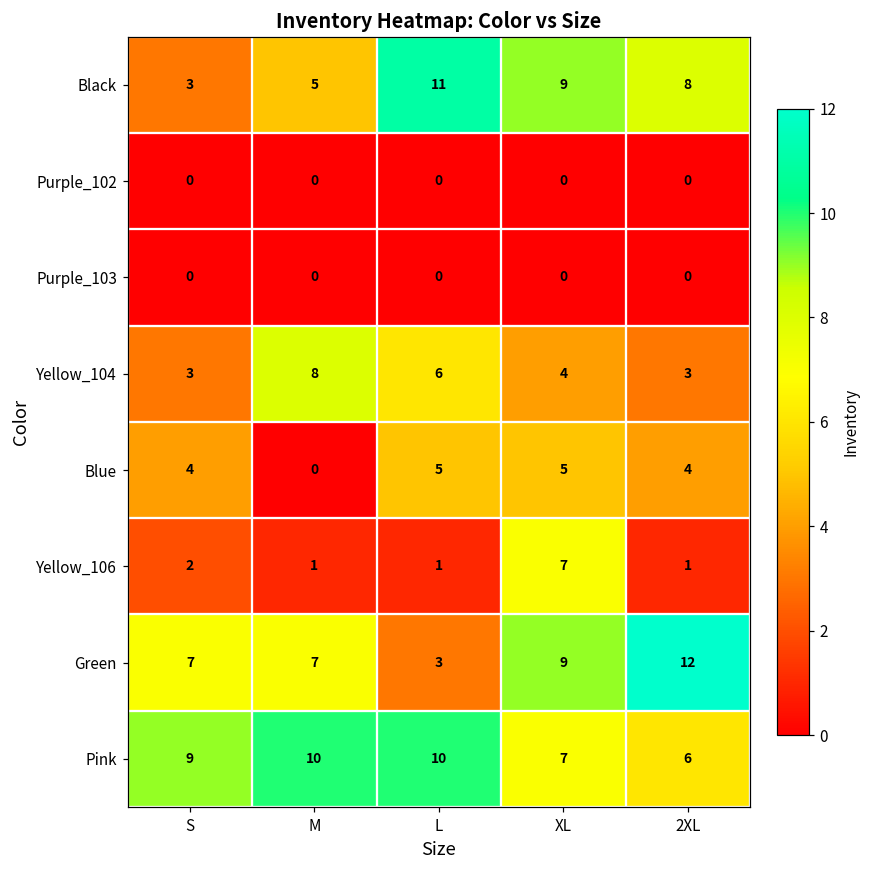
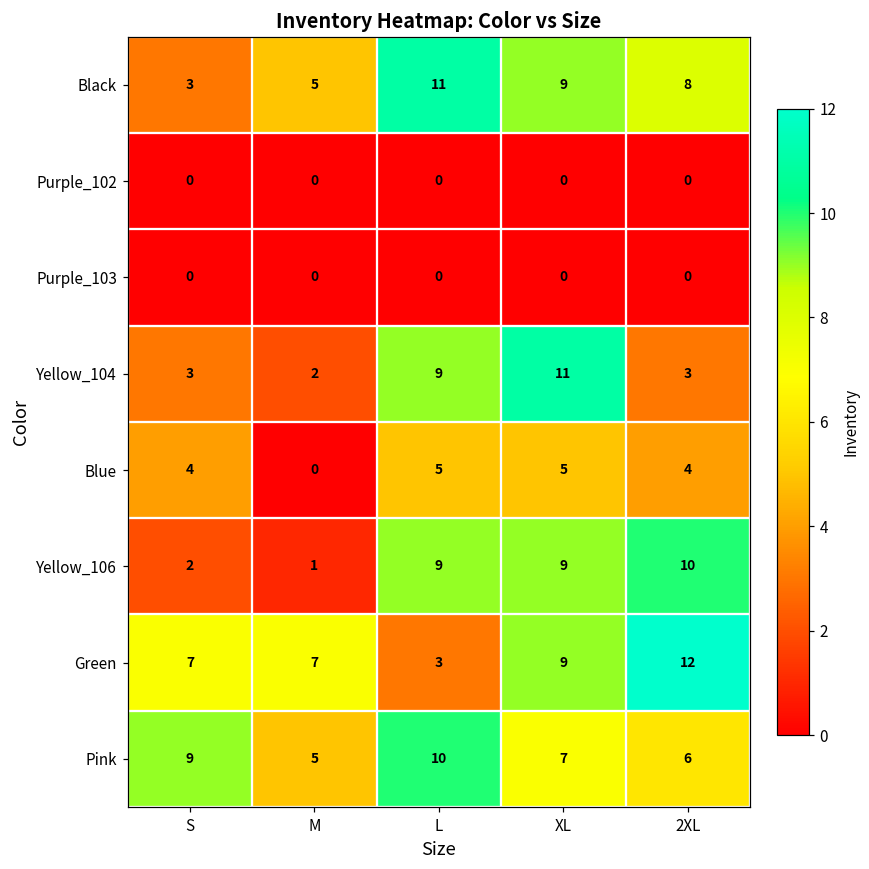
Yellow_104, M: 8 -> 2
Yellow_104, L: 6 -> 9
Yellow_104, XL: 4 -> 11
Yellow_106, L: 1 -> 9
Yellow_106, XL: 7 -> 9
Yellow_106, 2XL: 1 -> 10
Pink, M: 10 -> 5
